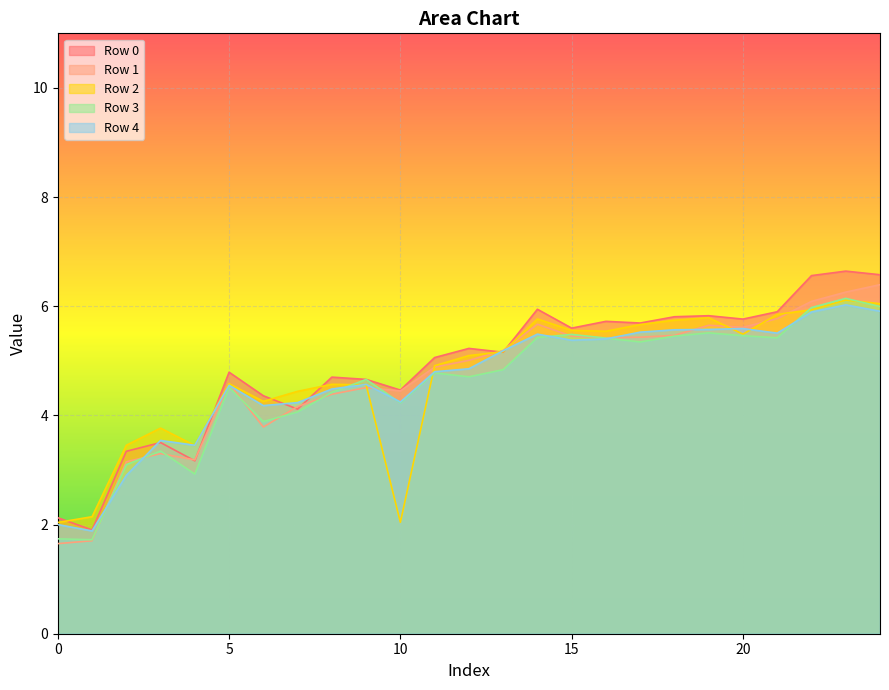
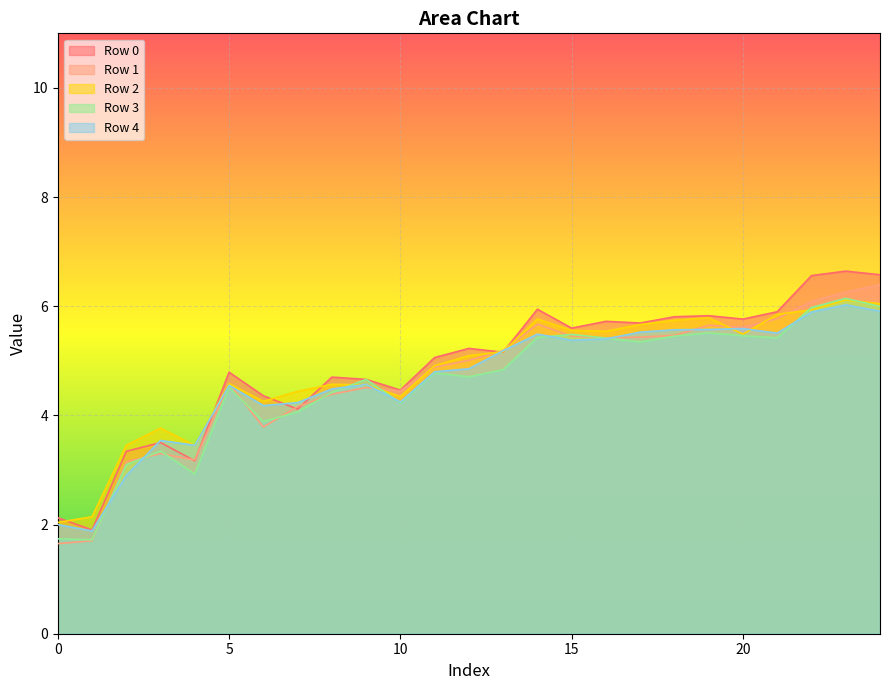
Row 2, 10: 2.0 -> 4.3
